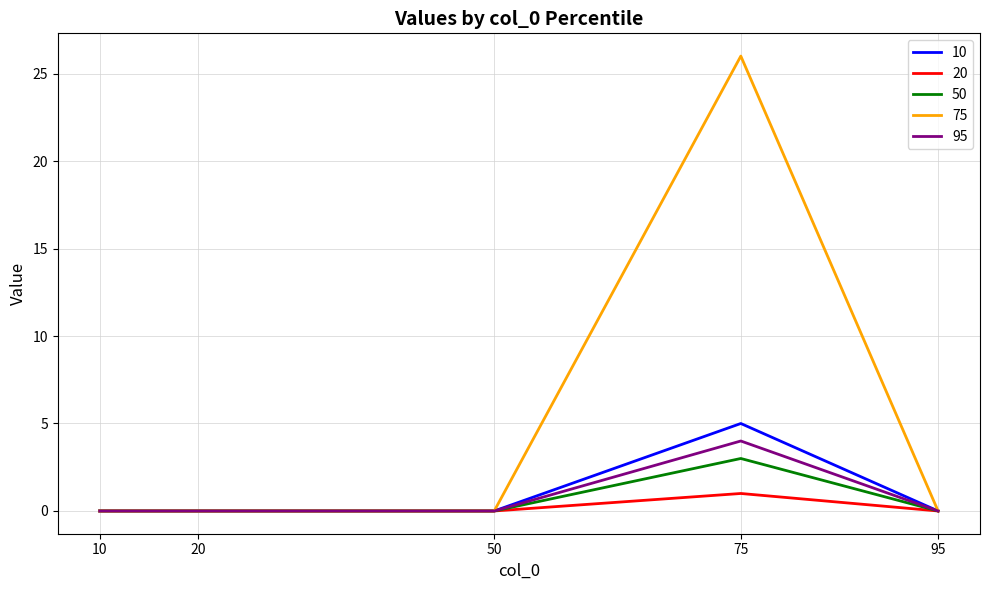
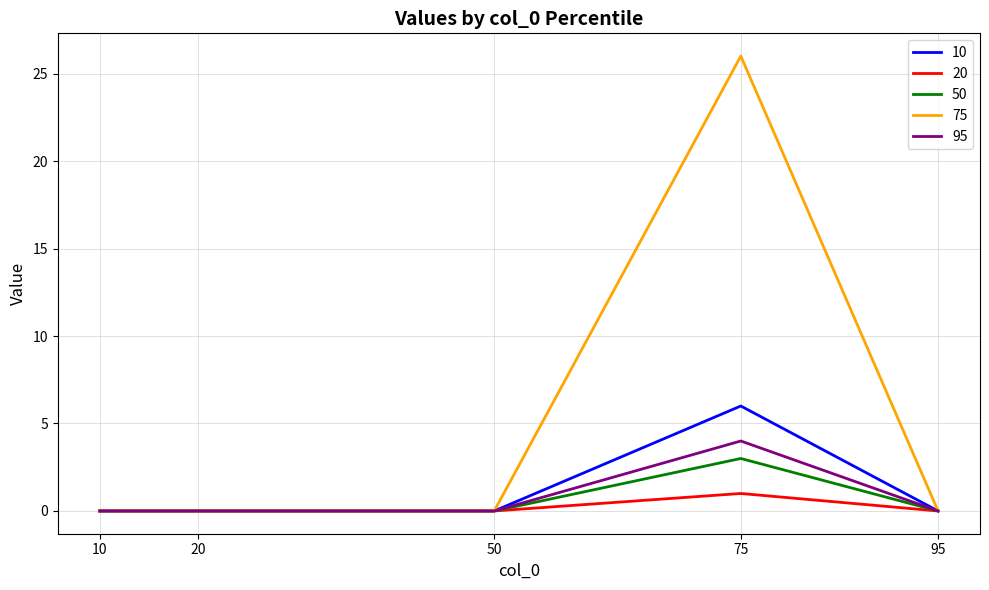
10, 75: 5 -> 6
